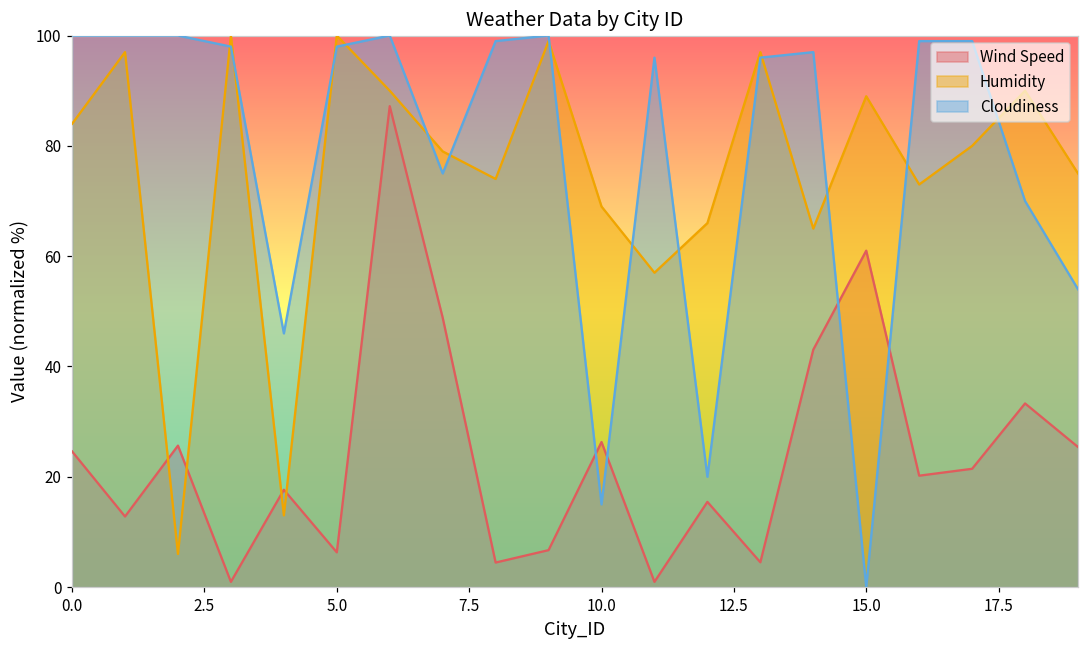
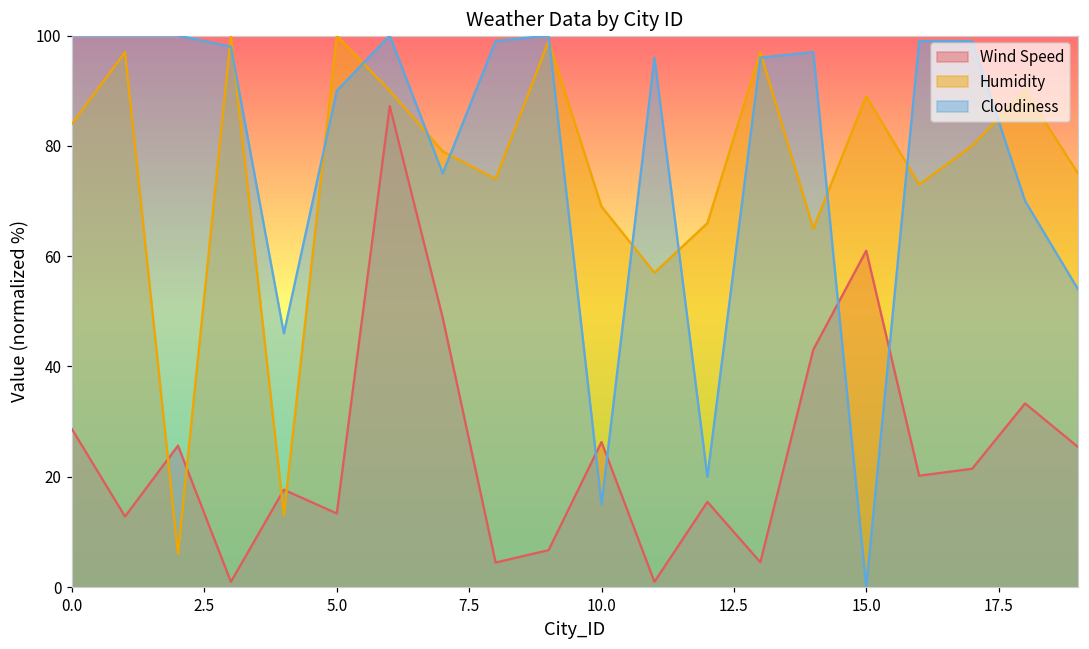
Wind Speed, 0.0: 25 -> 29
Wind Speed, 5.0: 6 -> 13
Cloudiness, 5.0: 98 -> 90
